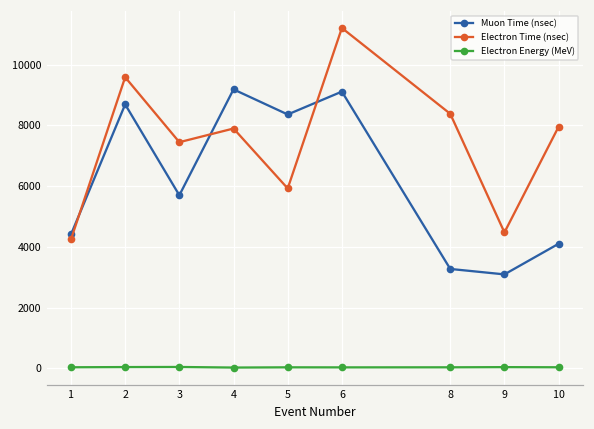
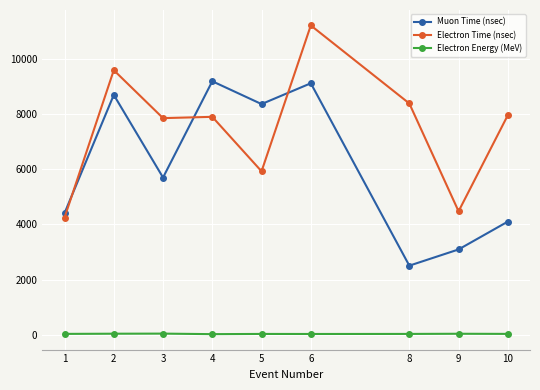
Electron Time (nsec), 3: 7400 -> 7800
Muon Time (nsec), 8: 3300 -> 2500
